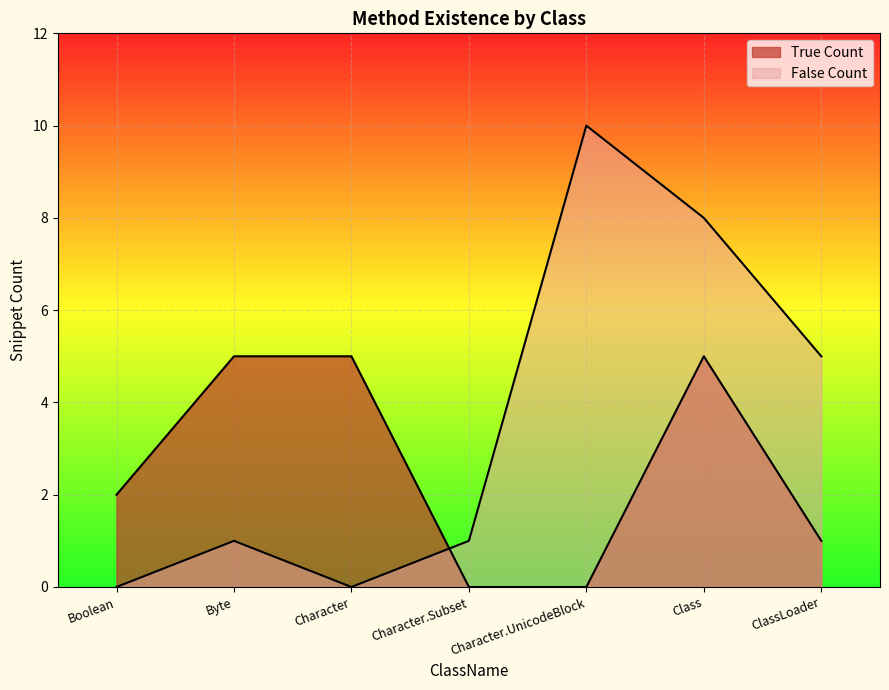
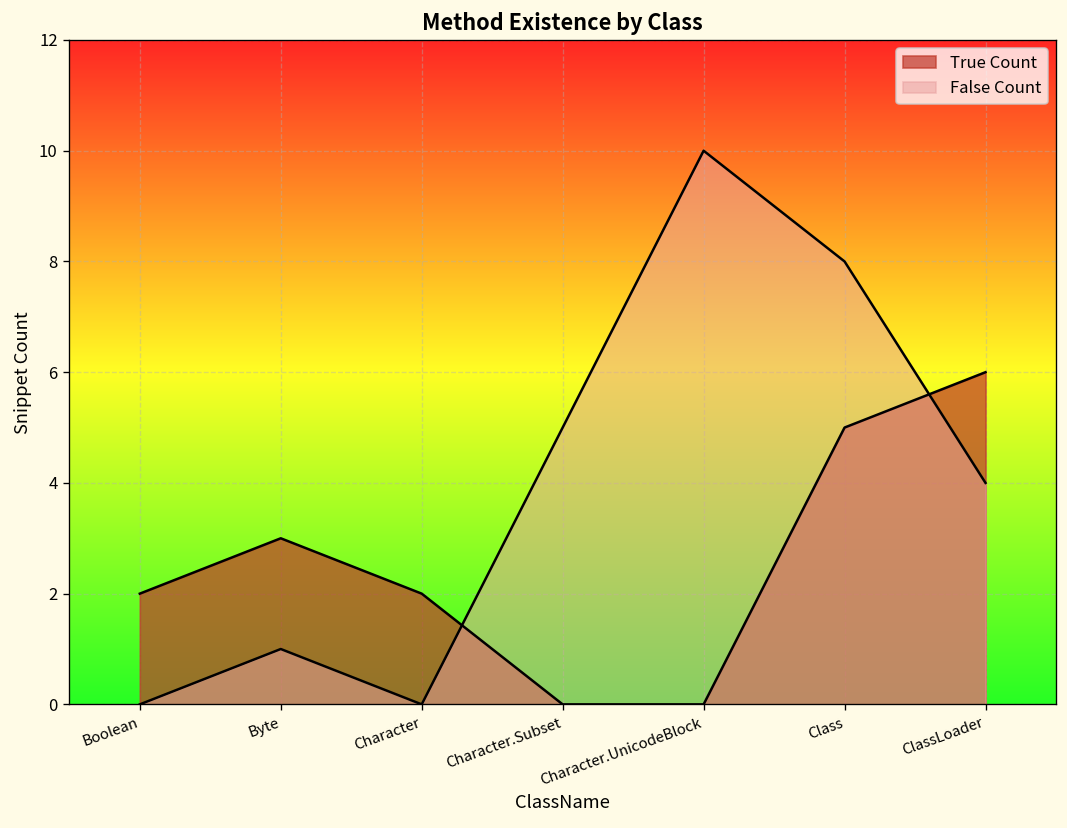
True Count, Byte: 5 -> 3
True Count, Character: 5 -> 2
False Count, Character.Subset: 1 -> 5
True Count, ClassLoader: 1 -> 6
False Count, ClassLoader: 5 -> 4
